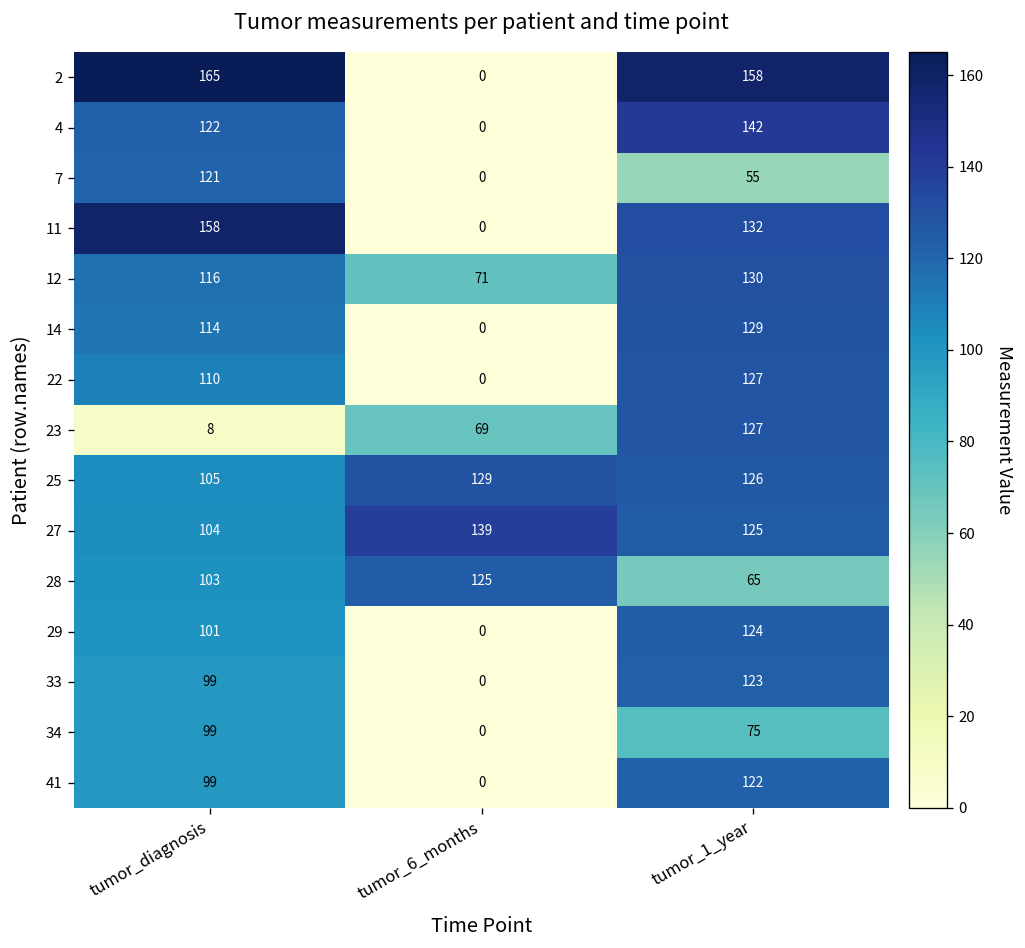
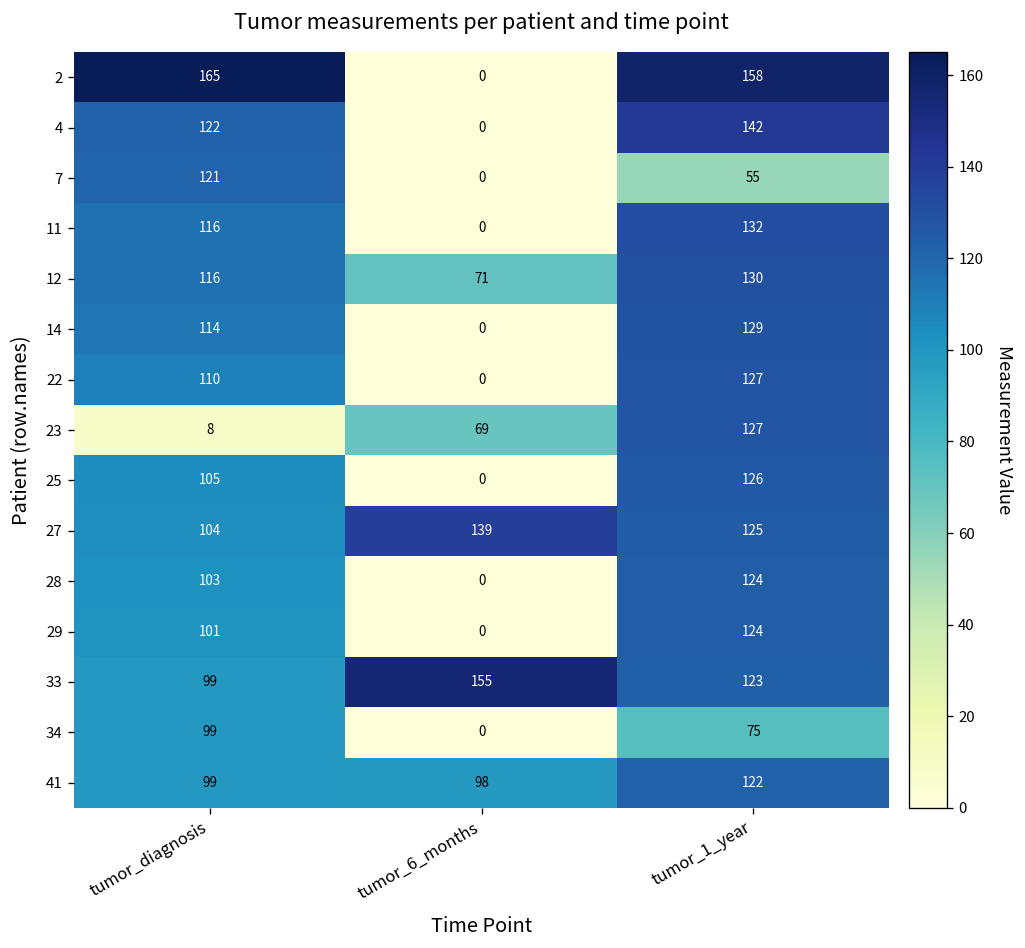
11, tumor_diagnosis: 158 -> 116
25, tumor_6_months: 129 -> 0
28, tumor_6_months: 125 -> 0
28, tumor_1_year: 65 -> 124
33, tumor_6_months: 0 -> 155
41, tumor_6_months: 0 -> 98
